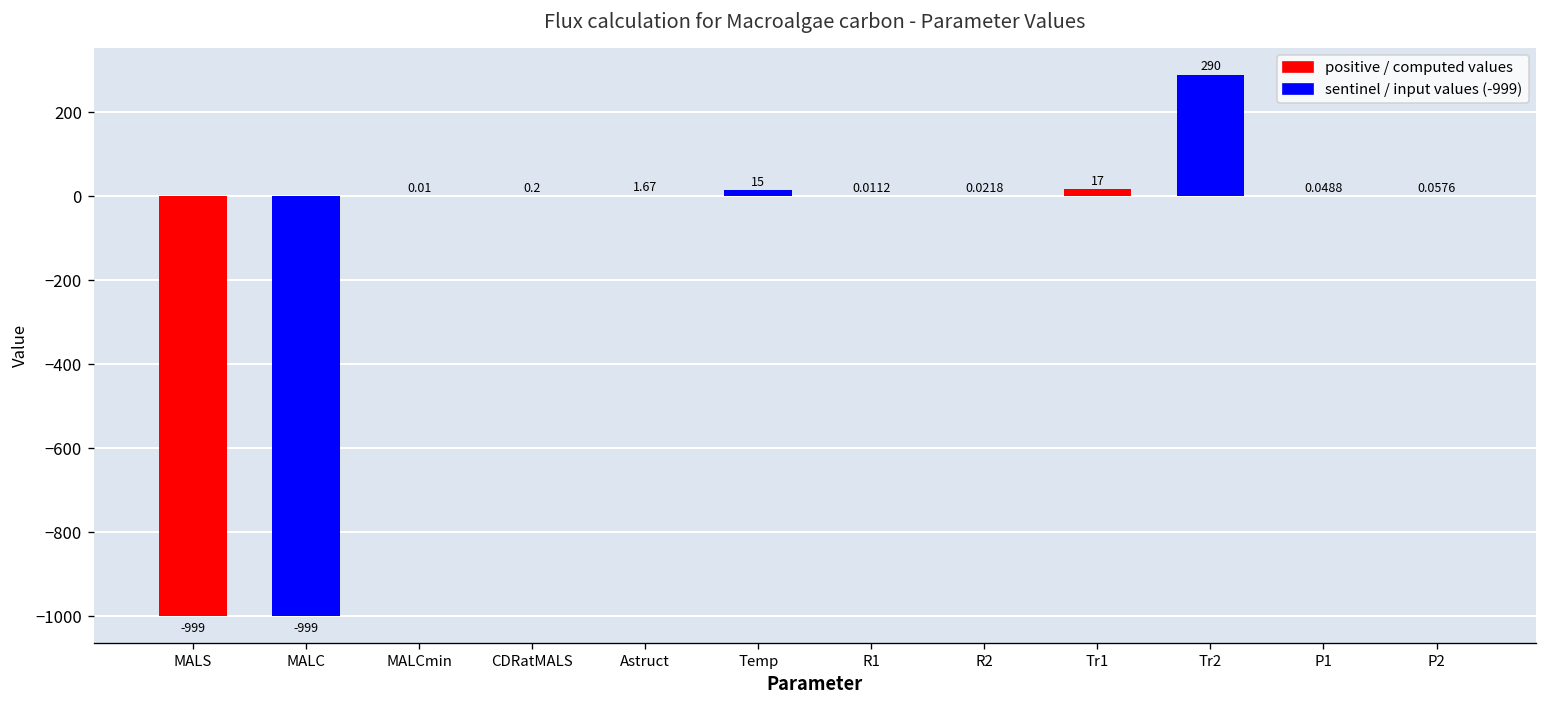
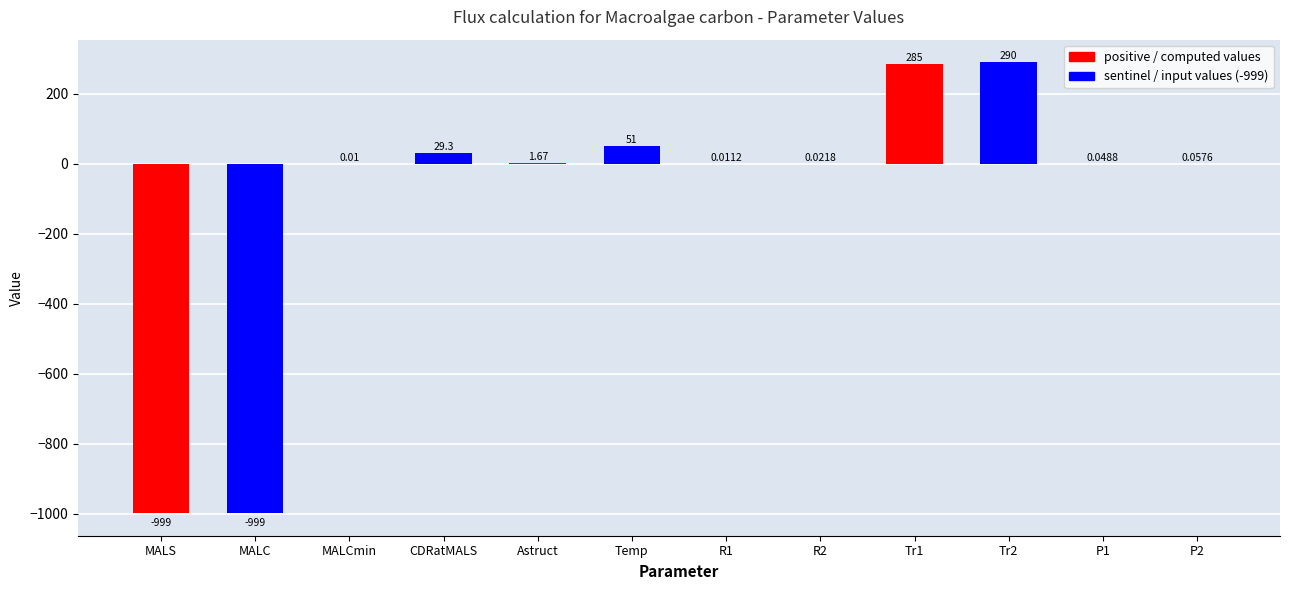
CDRatMALS: 0.2 -> 29.3
Temp: 15 -> 51
Tr1: 17 -> 285
